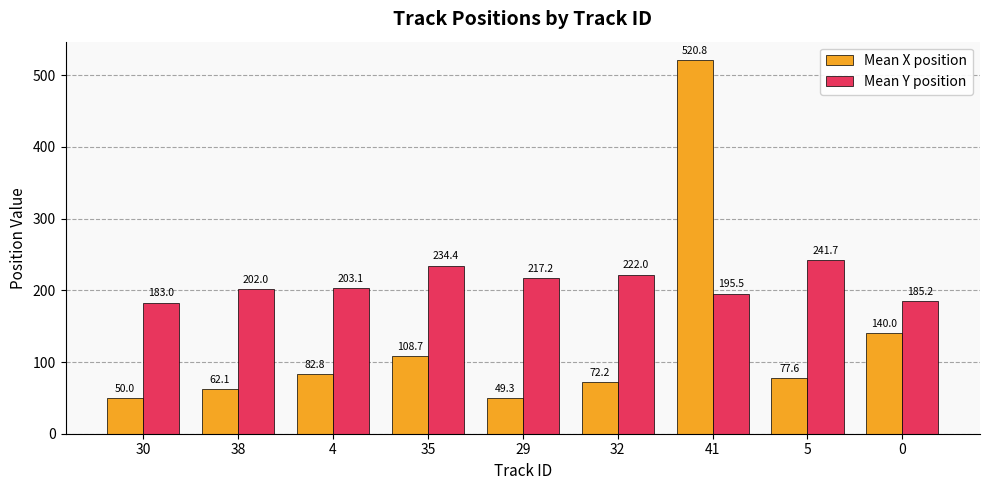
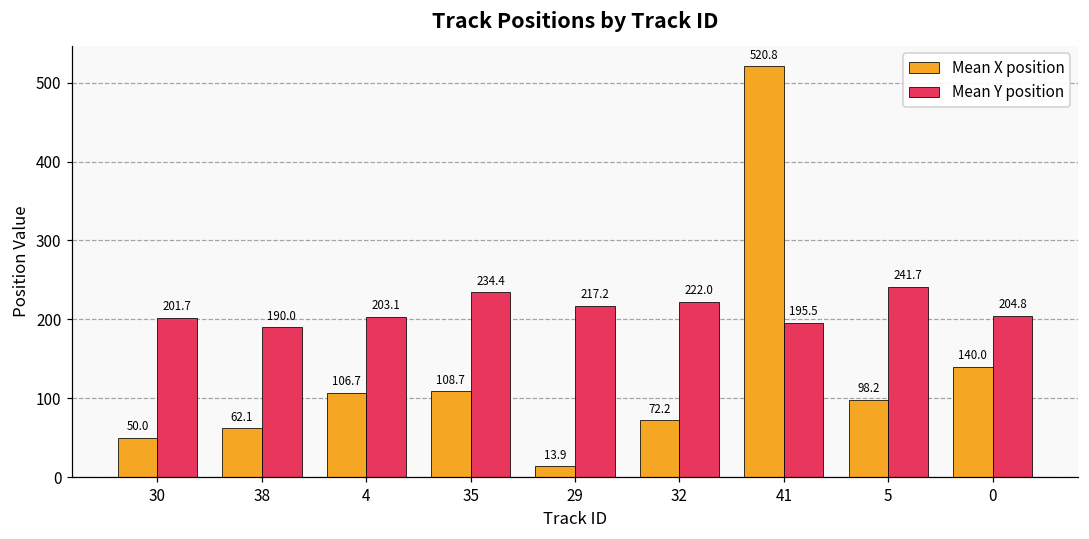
Mean Y position, 30: 183.0 -> 201.7
Mean Y position, 38: 202.0 -> 190.0
Mean X position, 4: 82.8 -> 106.7
Mean X position, 29: 49.3 -> 13.9
Mean X position, 5: 77.6 -> 98.2
Mean Y position, 0: 185.2 -> 204.8
